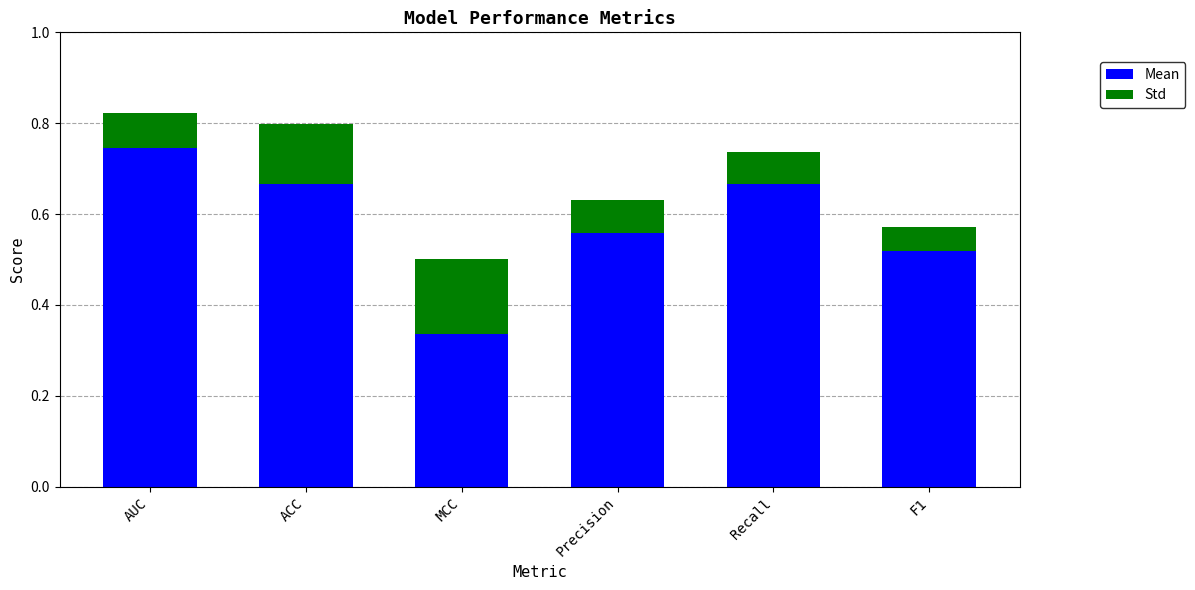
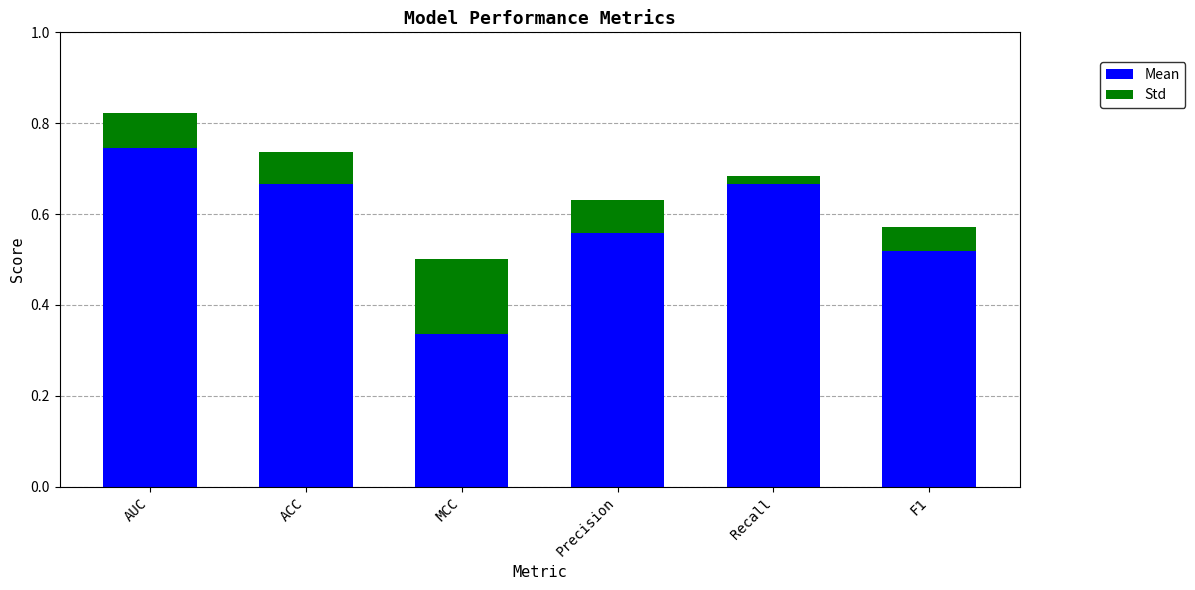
Std, ACC: 0.13 -> 0.07
Std, Recall: 0.07 -> 0.02
